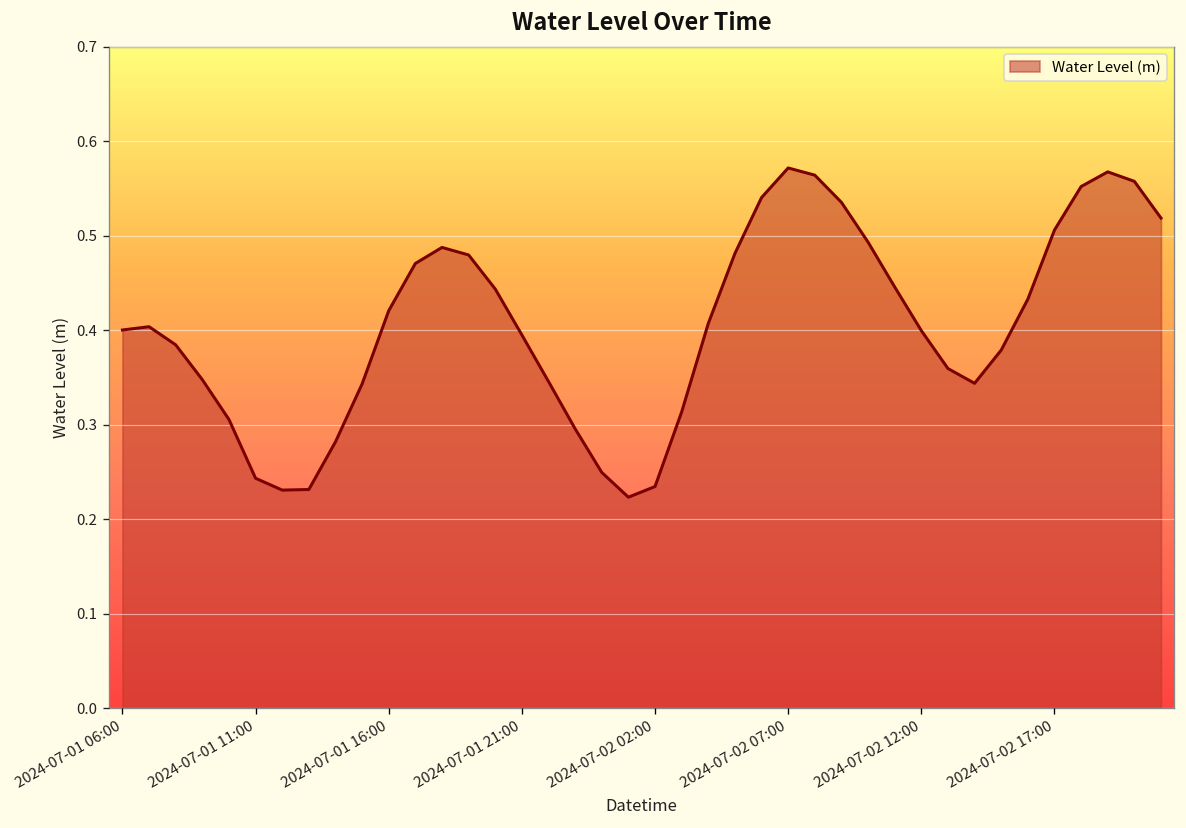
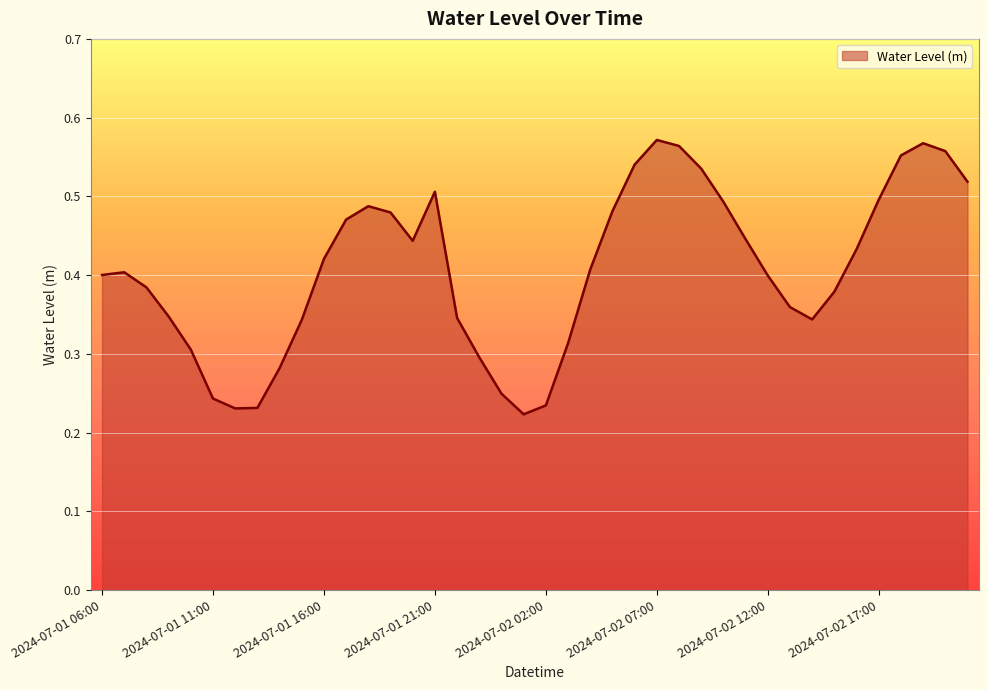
2024-07-01 21:00: 0.39 -> 0.51
2024-07-02 17:00: 0.51 -> 0.50
